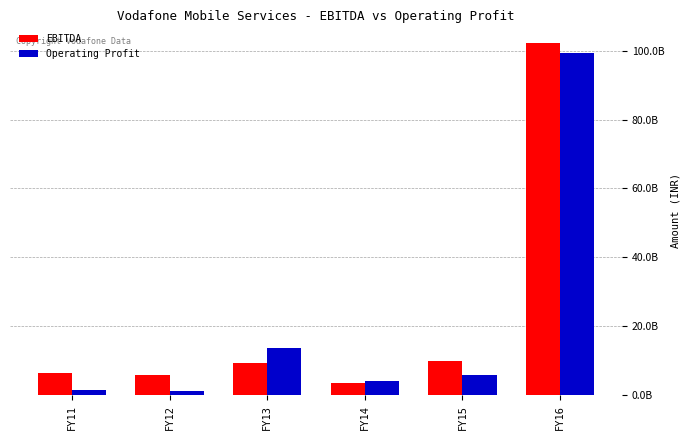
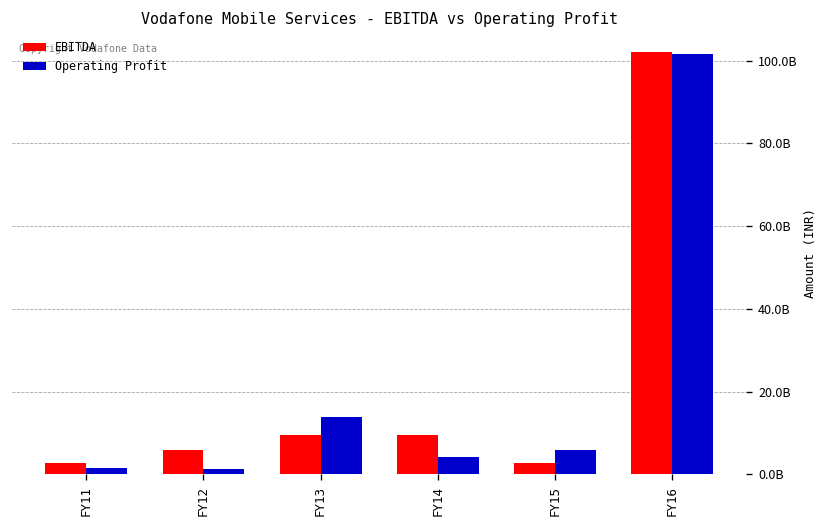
EBITDA, FY11: 7000000000 -> 3000000000
EBITDA, FY14: 4000000000 -> 9000000000
EBITDA, FY15: 10000000000 -> 3000000000
Operating Profit, FY16: 99000000000 -> 102000000000
